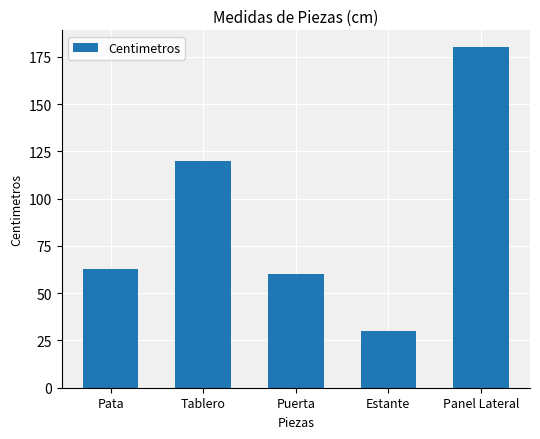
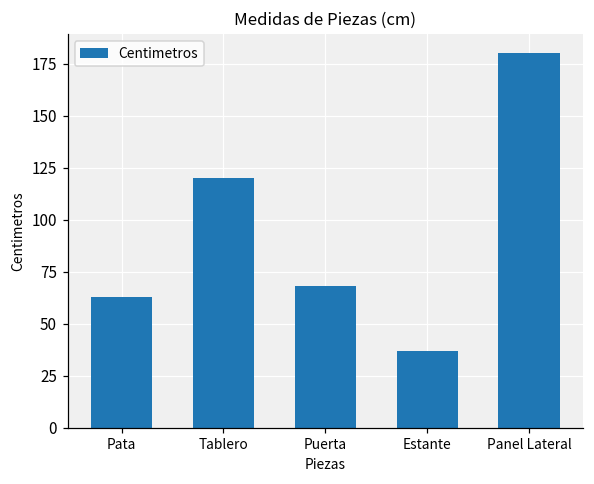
Puerta: 60 -> 68
Estante: 30 -> 37
